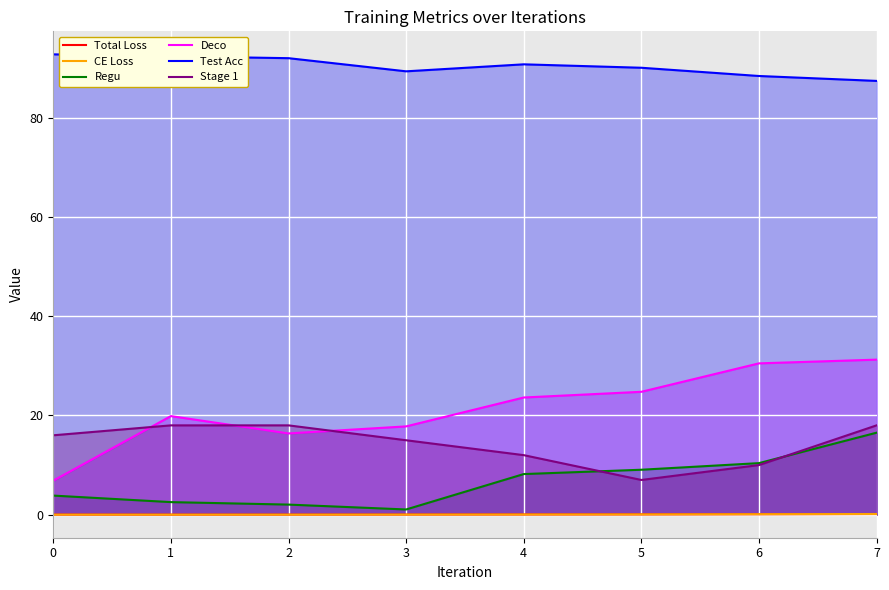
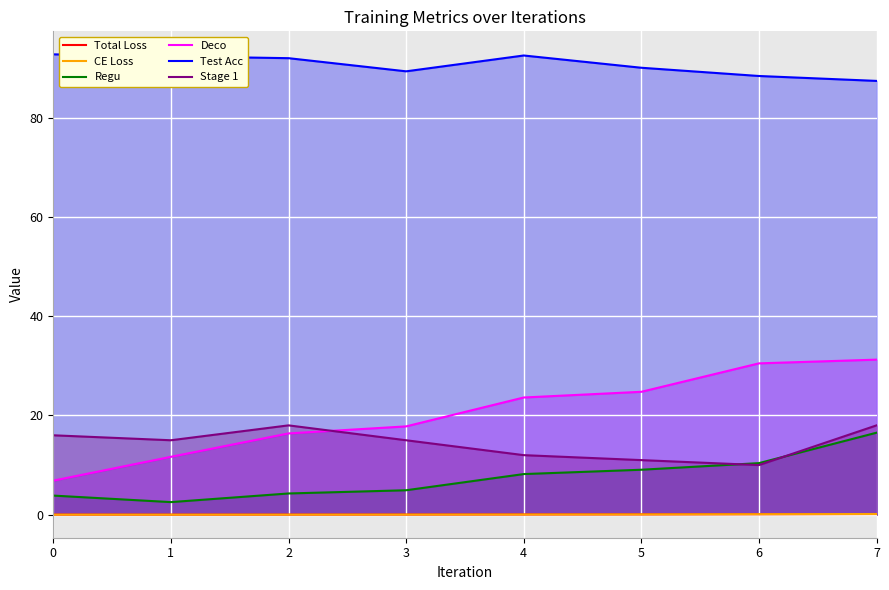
Deco, 1: 20 -> 12
Stage 1, 1: 18 -> 15
Regu, 2: 2 -> 4
Regu, 3: 1 -> 5
Test Acc, 4: 91 -> 93
Stage 1, 5: 7 -> 11
